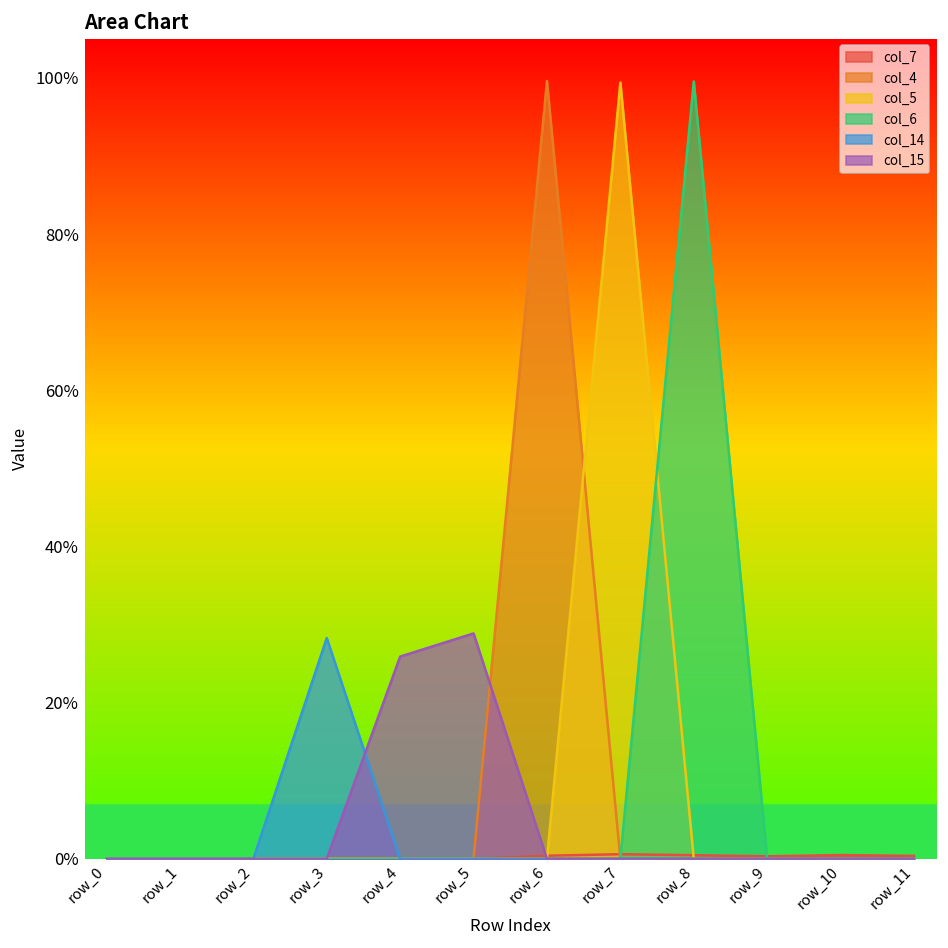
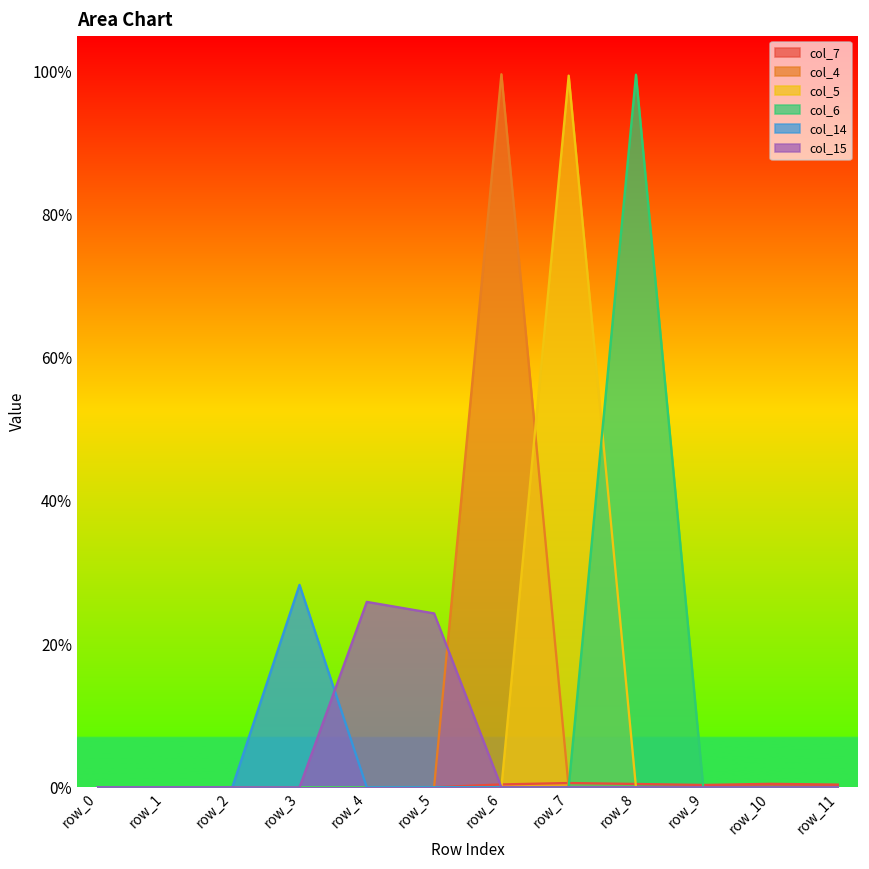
col_15, row_5: 29% -> 24%
